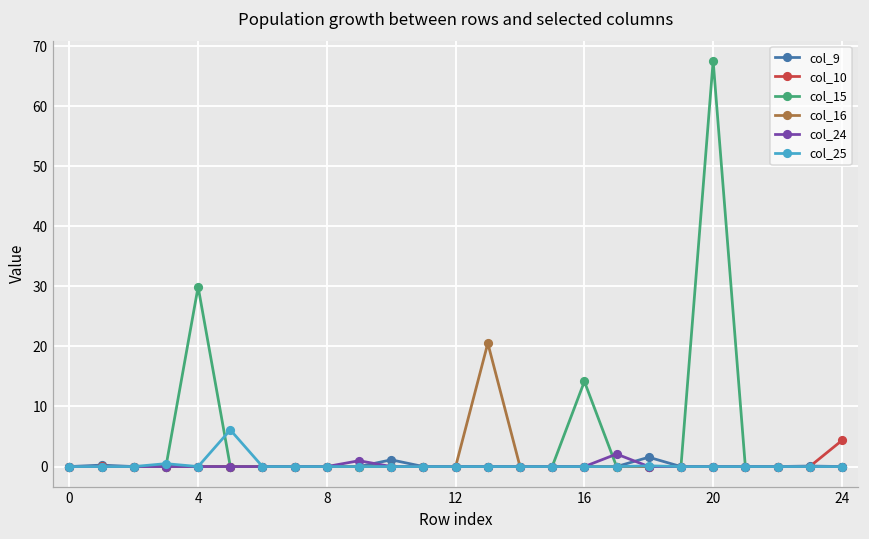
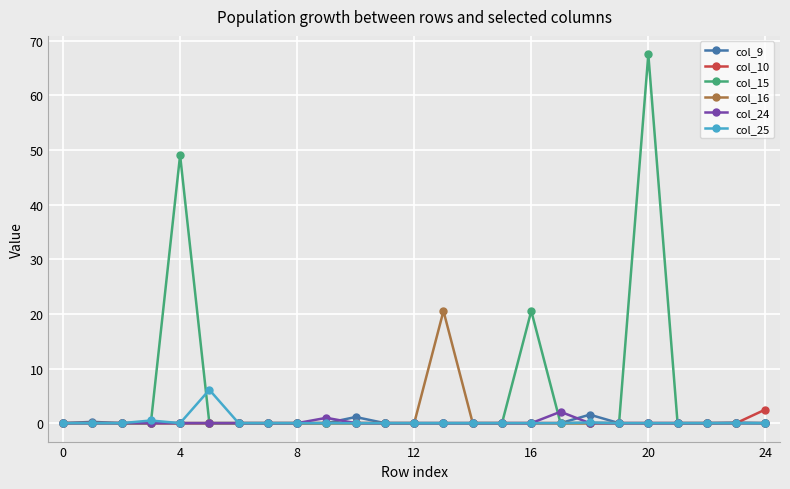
col_15, 4: 30 -> 49
col_15, 16: 14 -> 21
col_10, 24: 4 -> 2
